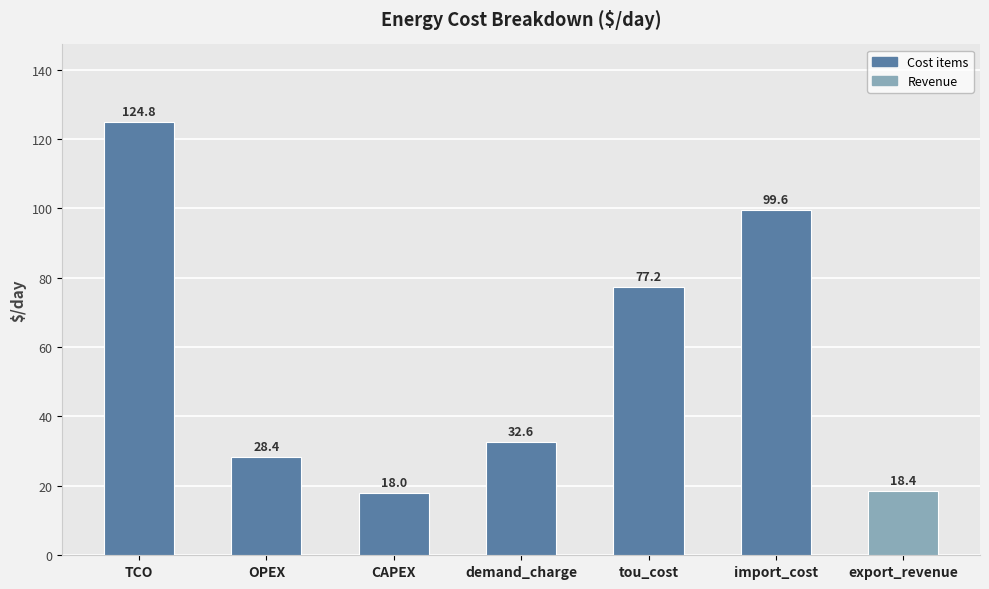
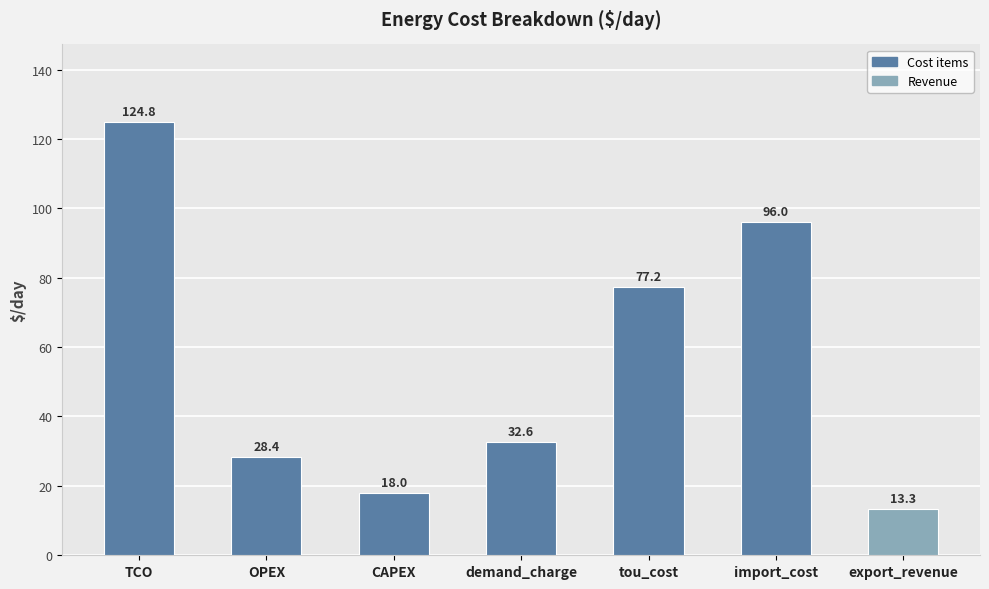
import_cost: 99.6 -> 96.0
export_revenue: 18.4 -> 13.3
